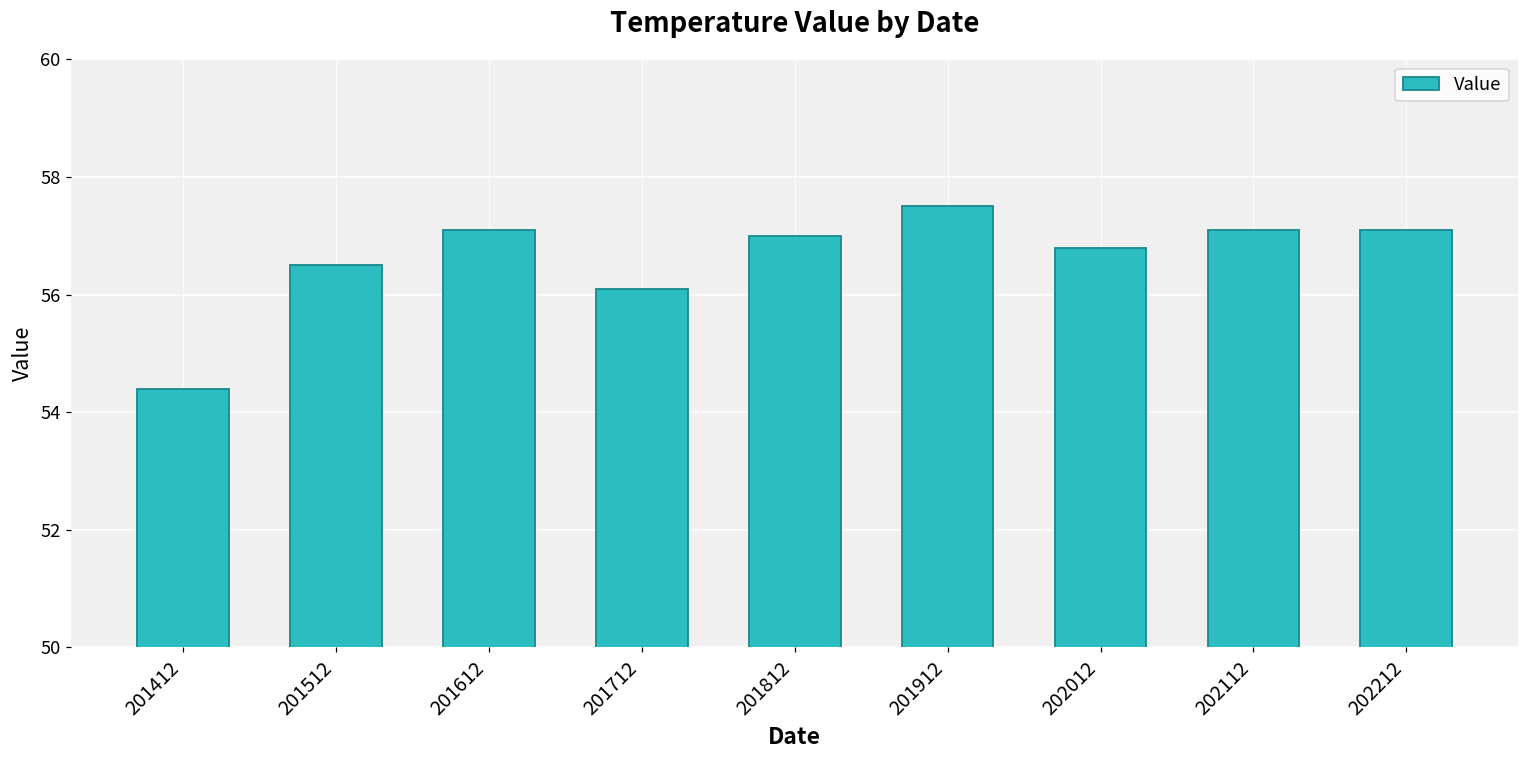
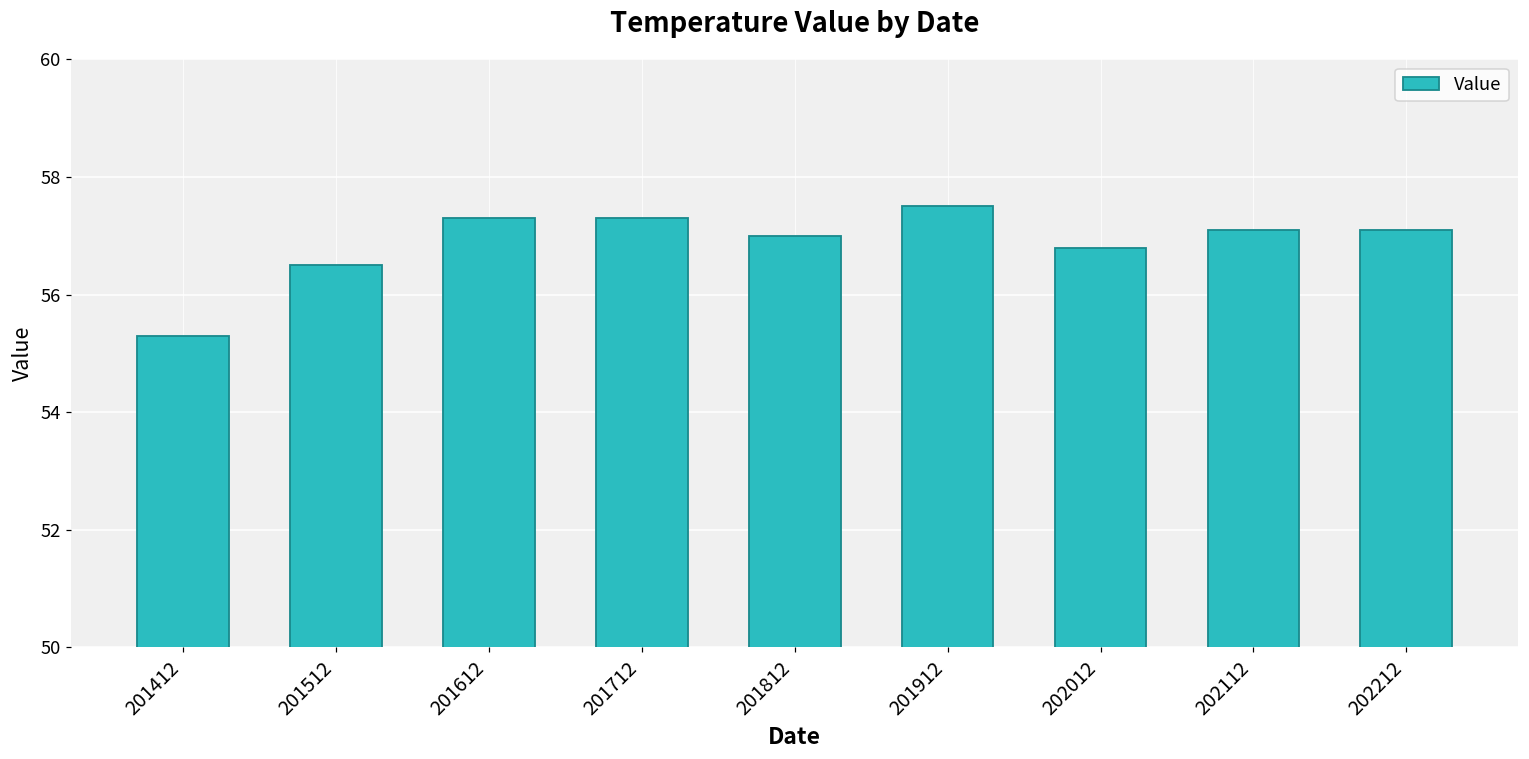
201412: 54.4 -> 55.3
201612: 57.1 -> 57.3
201712: 56.1 -> 57.3
